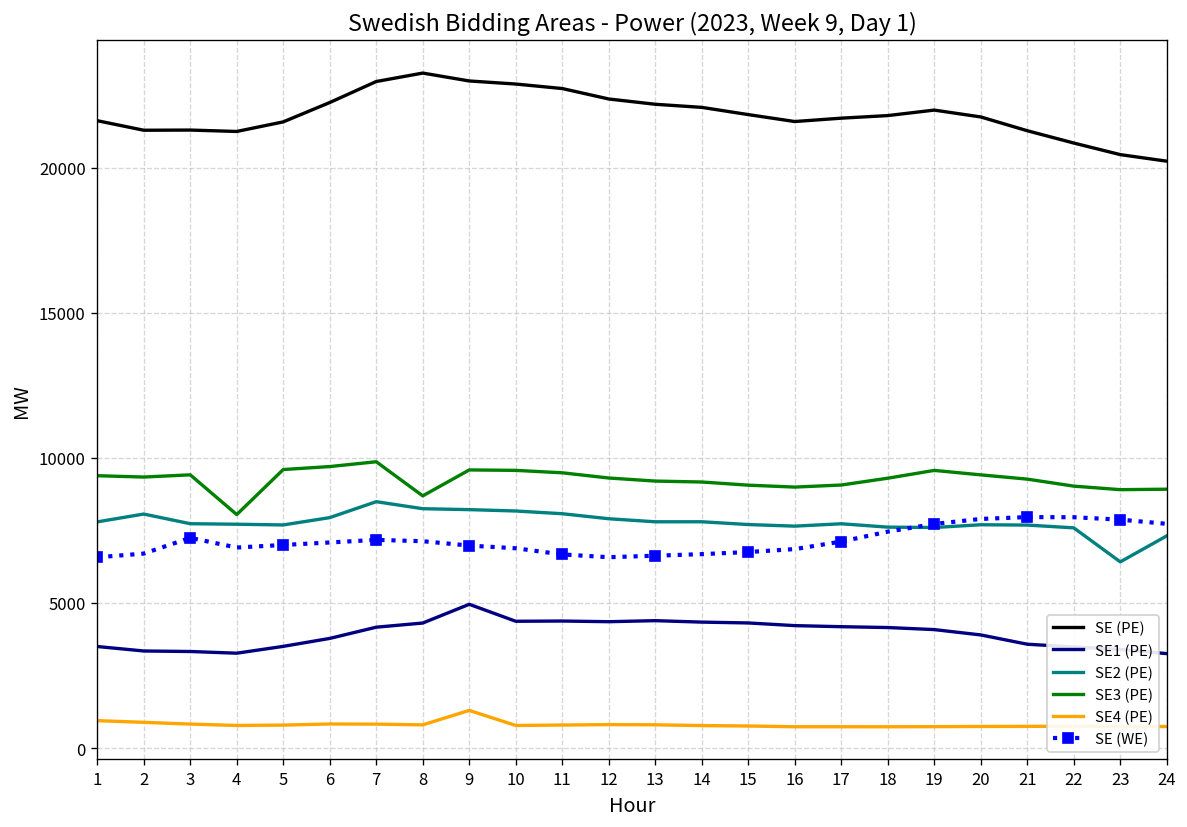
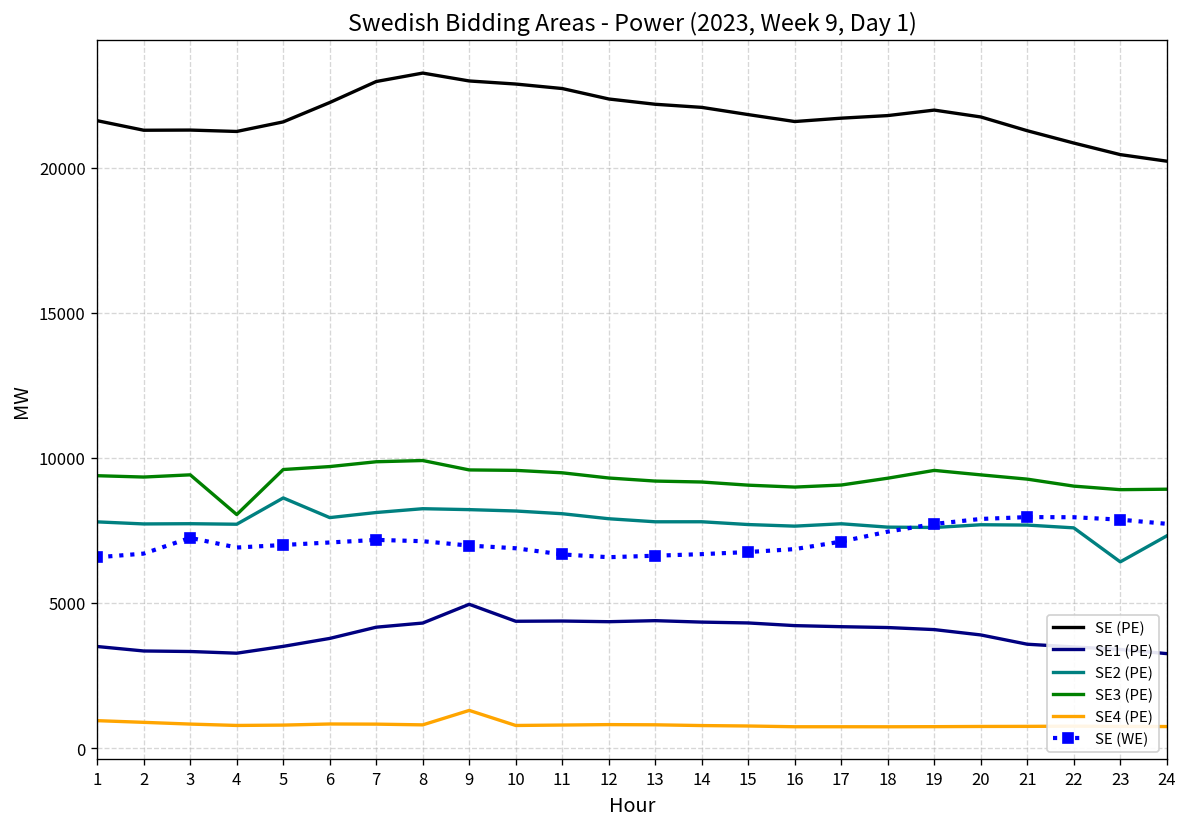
SE2 (PE), 2: 8100 -> 7700
SE2 (PE), 5: 7700 -> 8600
SE2 (PE), 7: 8500 -> 8100
SE3 (PE), 8: 8700 -> 9900
